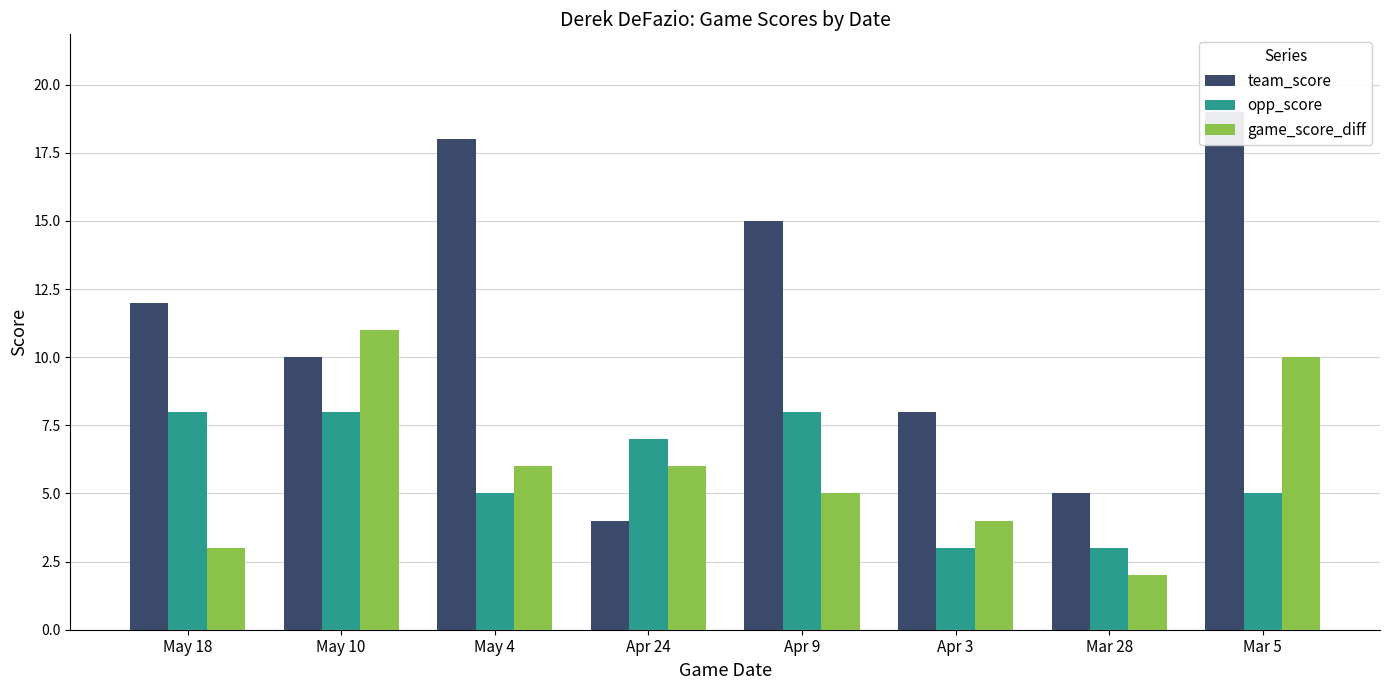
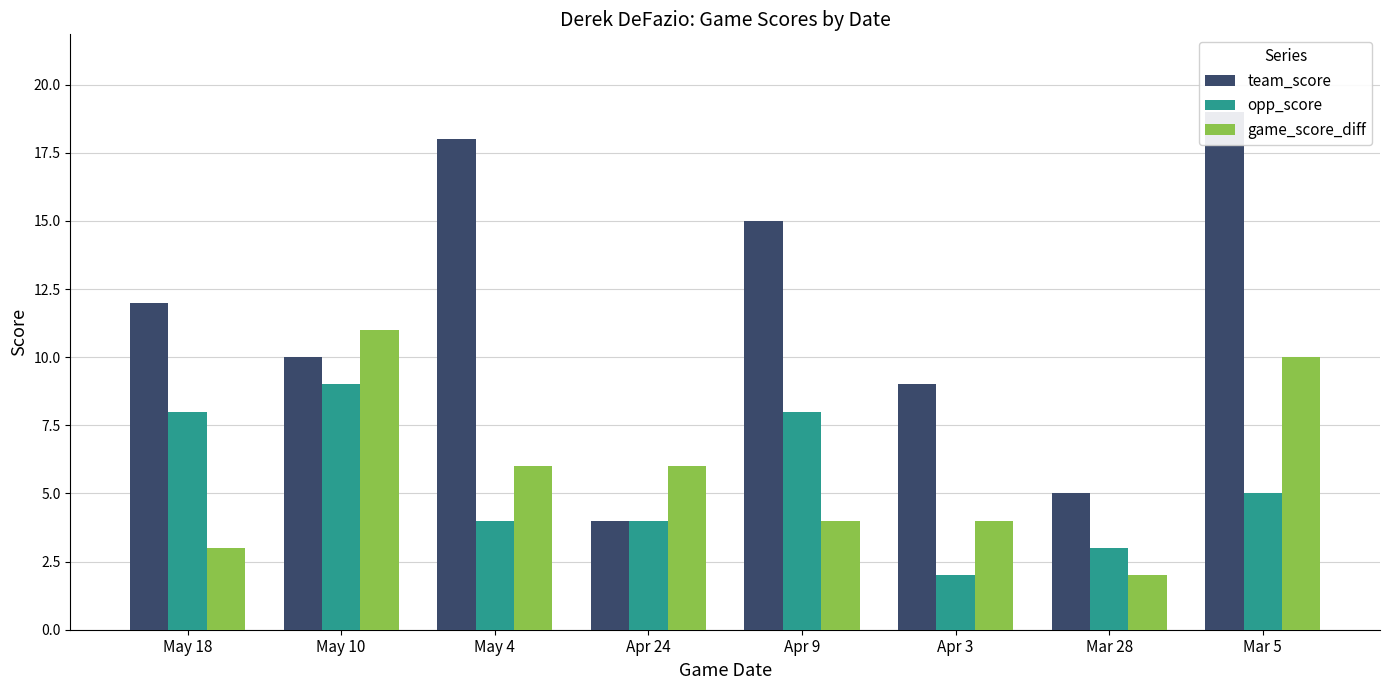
opp_score, May 10: 8 -> 9
opp_score, May 4: 5 -> 4
opp_score, Apr 24: 7 -> 4
game_score_diff, Apr 9: 5 -> 4
team_score, Apr 3: 8 -> 9
opp_score, Apr 3: 3 -> 2
